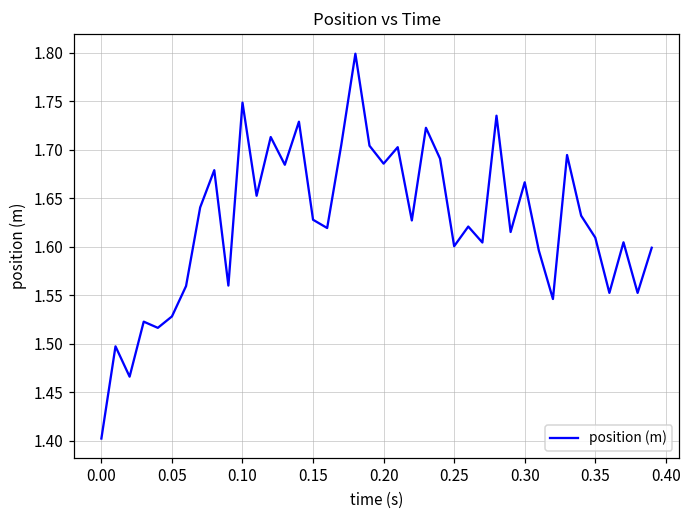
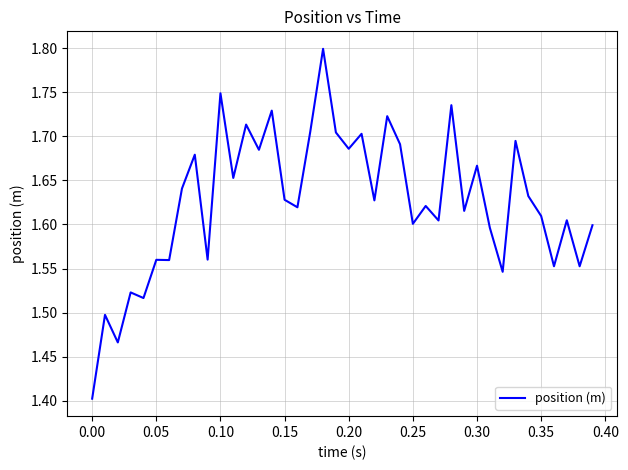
0.05: 1.53 -> 1.56
